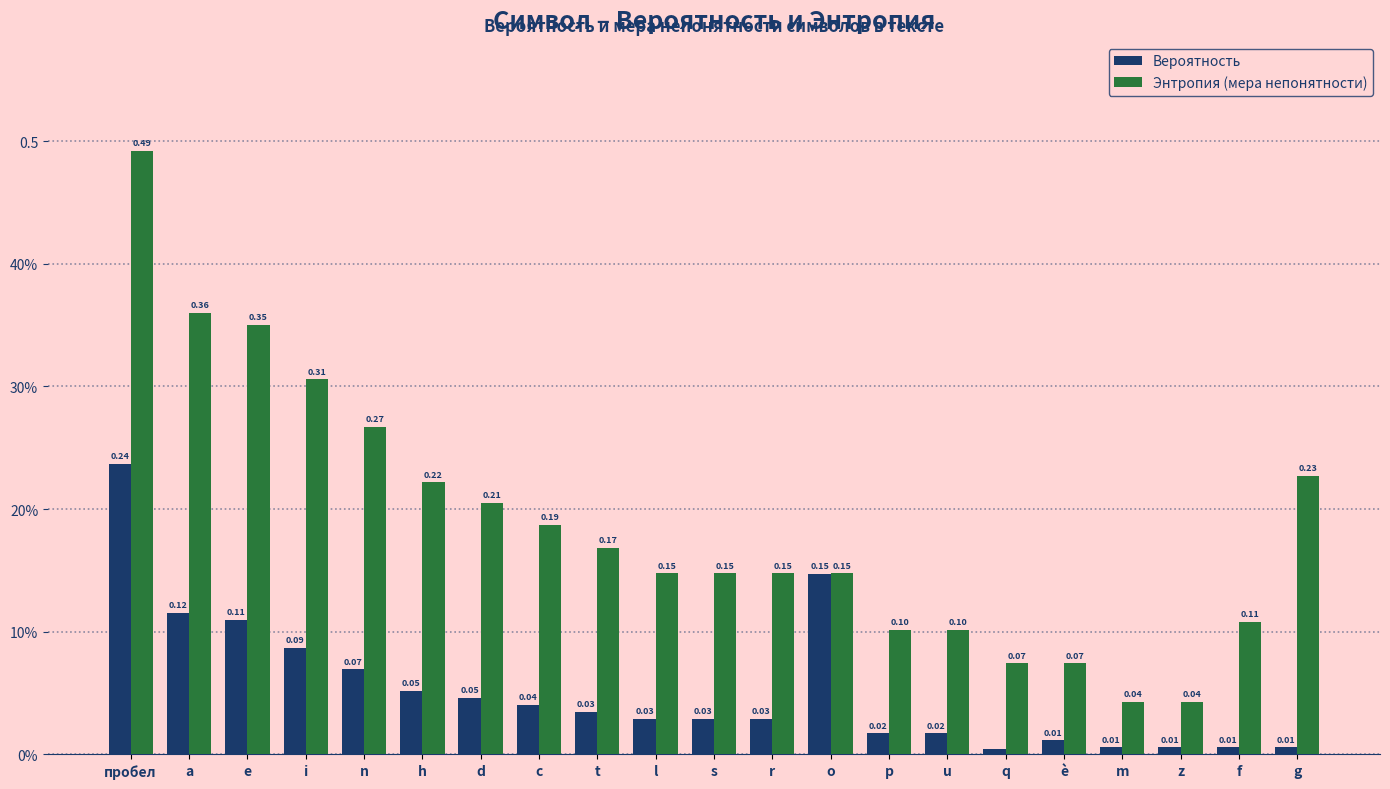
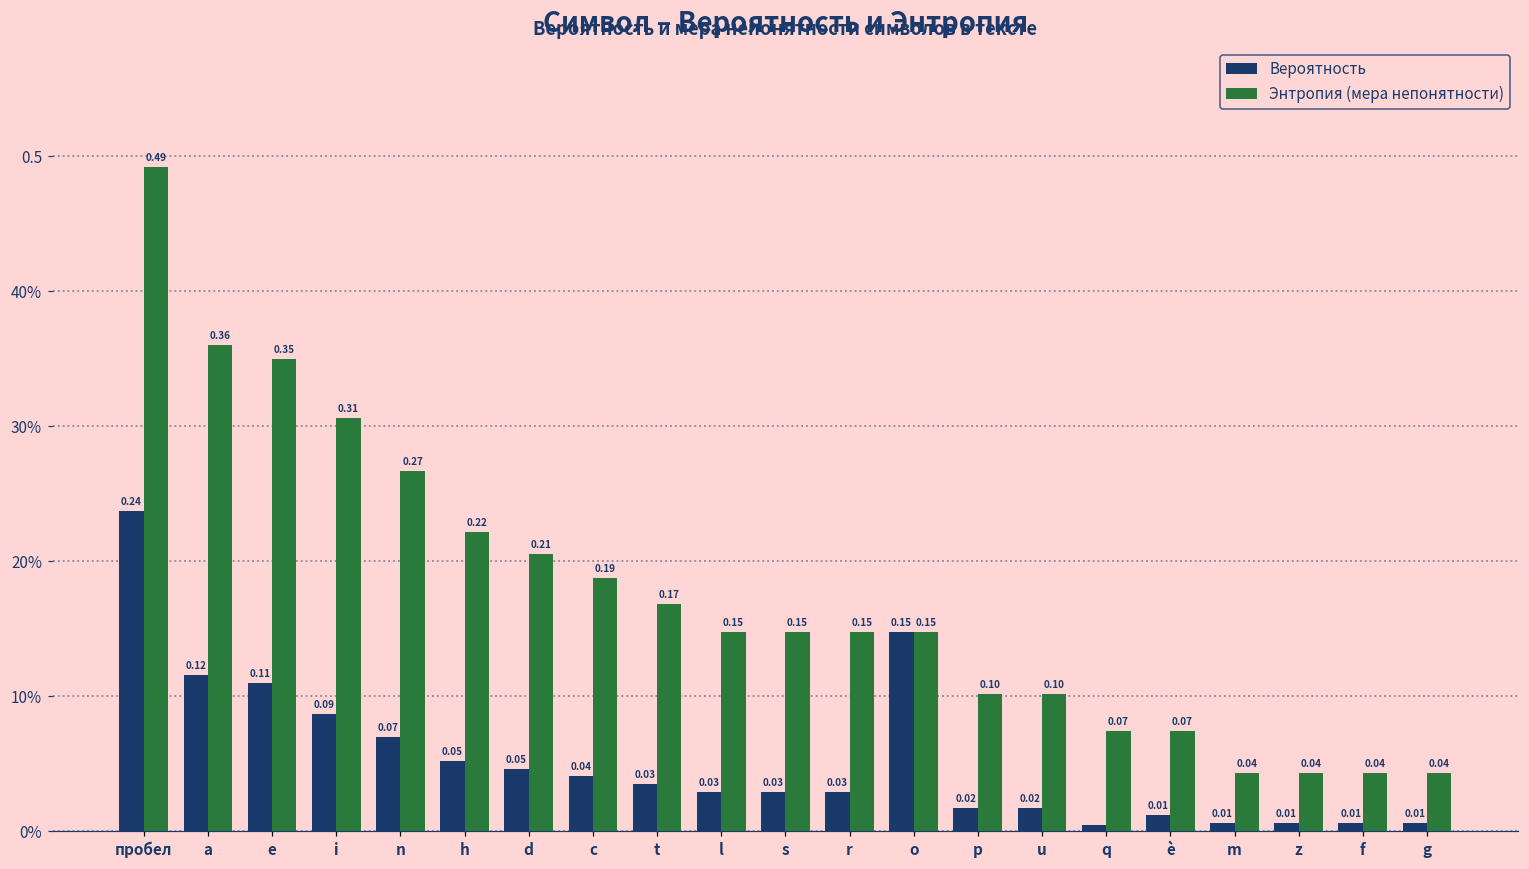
Энтропия (мера непонятности), f: 0.11 -> 0.04
Энтропия (мера непонятности), g: 0.23 -> 0.04
